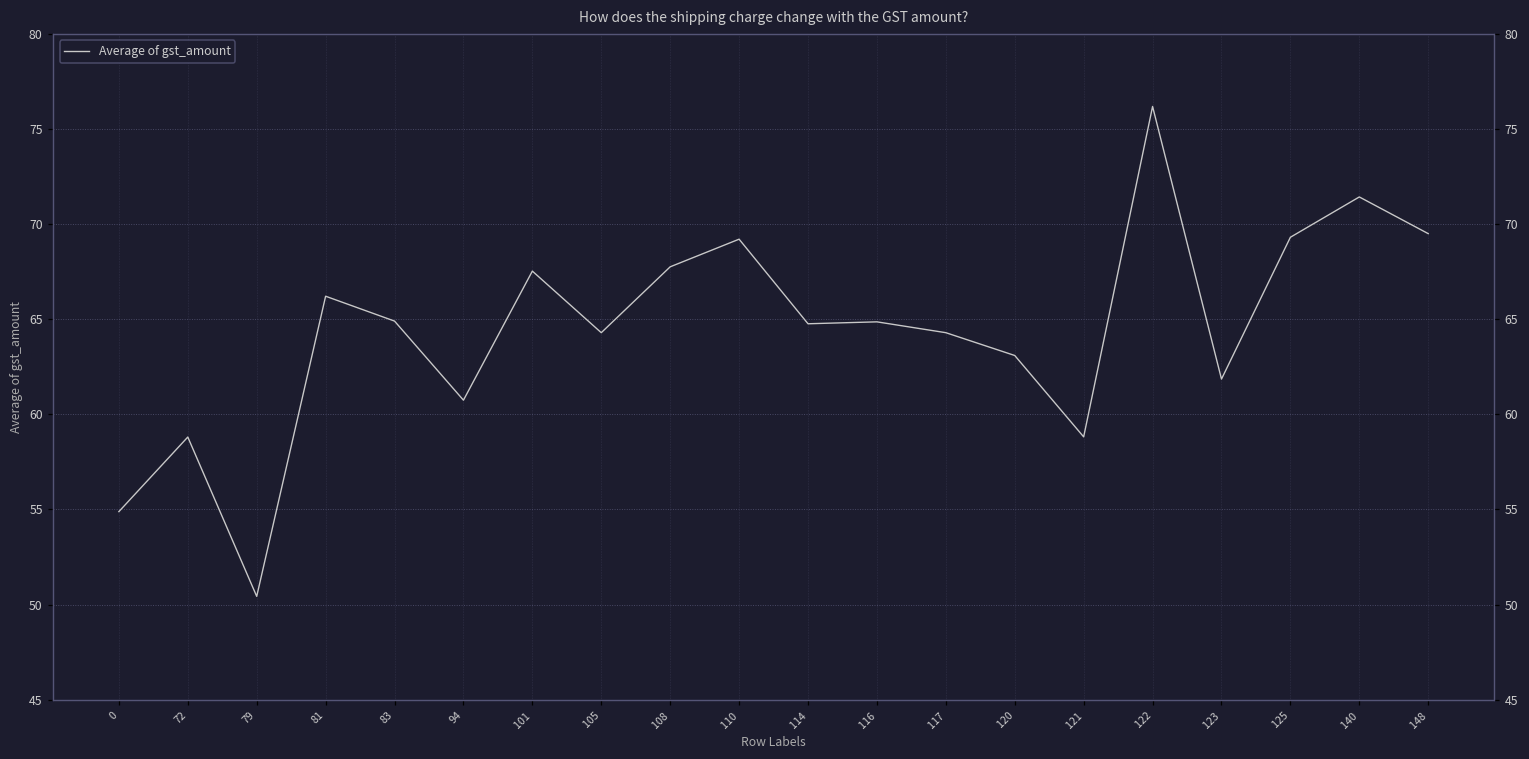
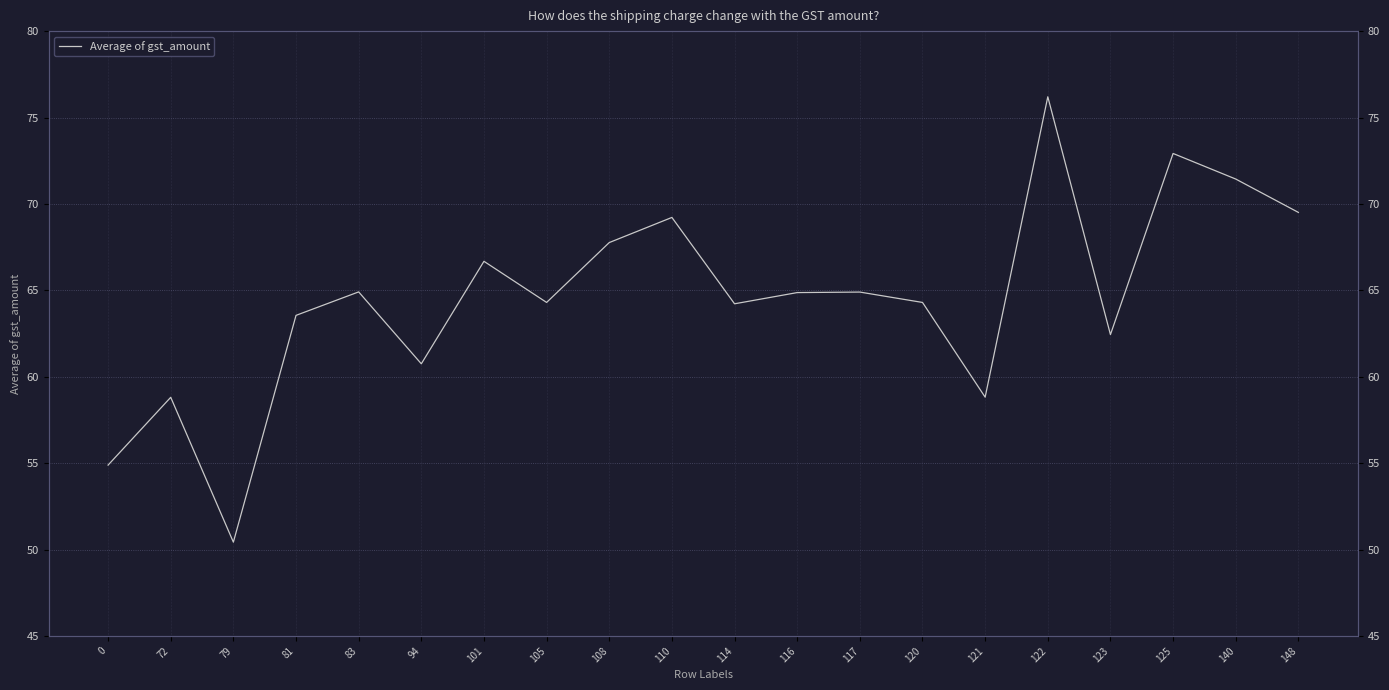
81: 66.2 -> 63.6
101: 67.5 -> 66.7
114: 64.8 -> 64.2
117: 64.3 -> 64.9
120: 63.1 -> 64.3
123: 61.9 -> 62.4
125: 69.3 -> 72.9
